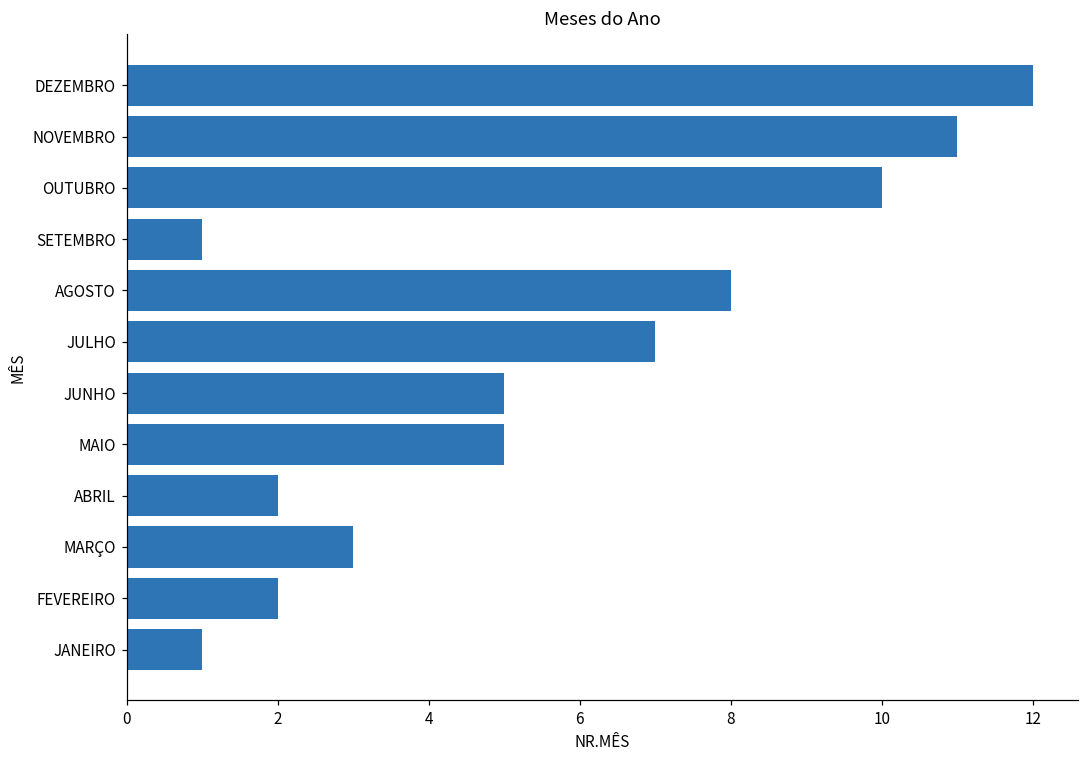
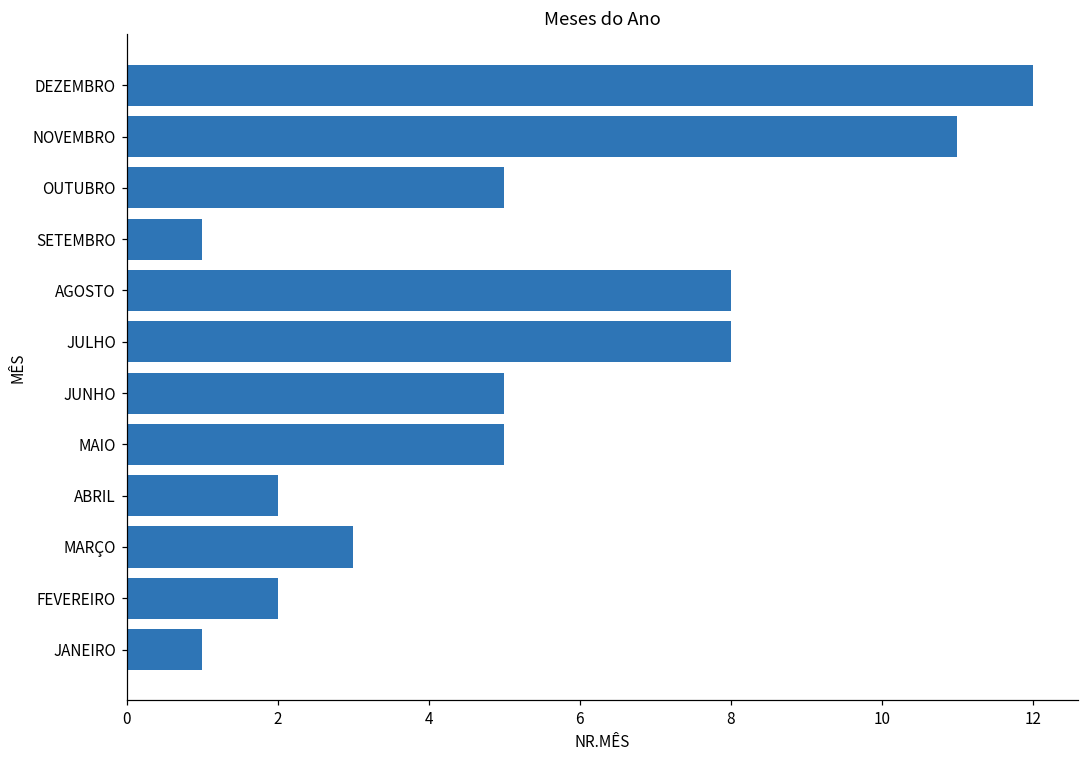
OUTUBRO: 10 -> 5
JULHO: 7 -> 8
